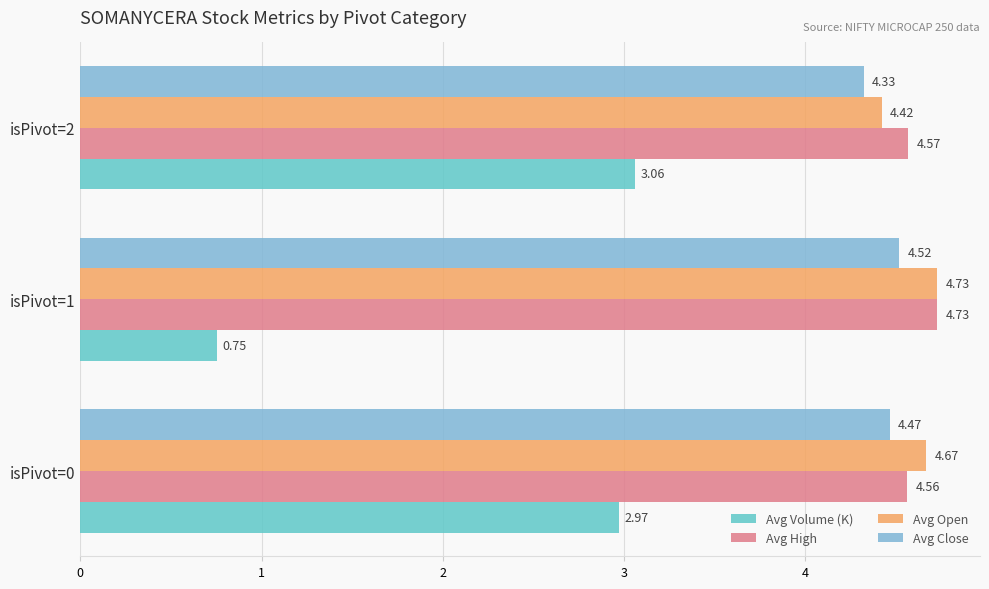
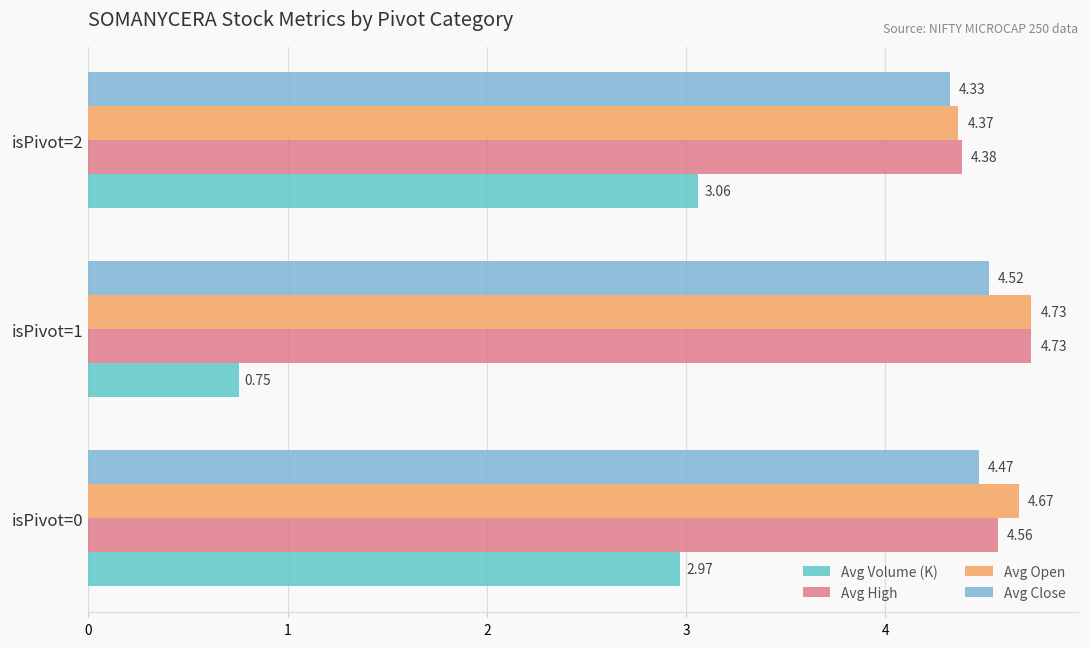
Avg Open, isPivot=2: 4.42 -> 4.37
Avg High, isPivot=2: 4.57 -> 4.38
